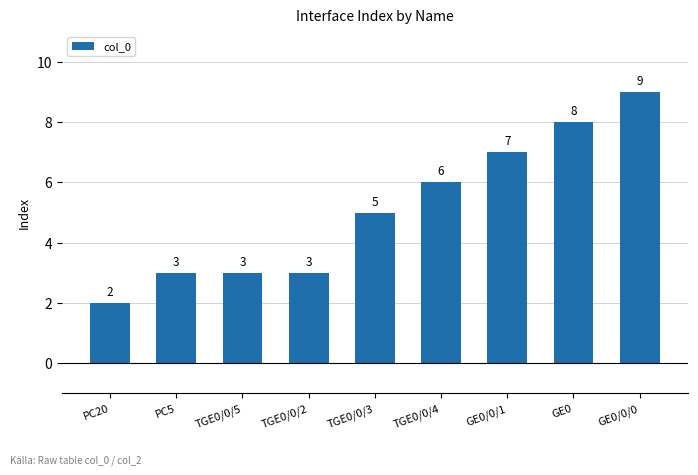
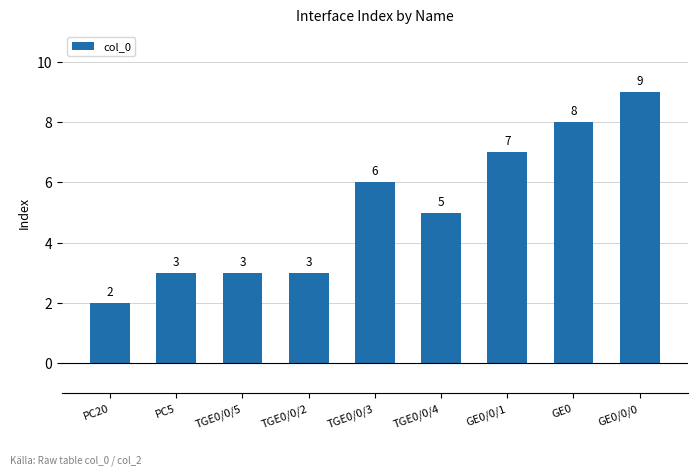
TGE0/0/3: 5 -> 6
TGE0/0/4: 6 -> 5
